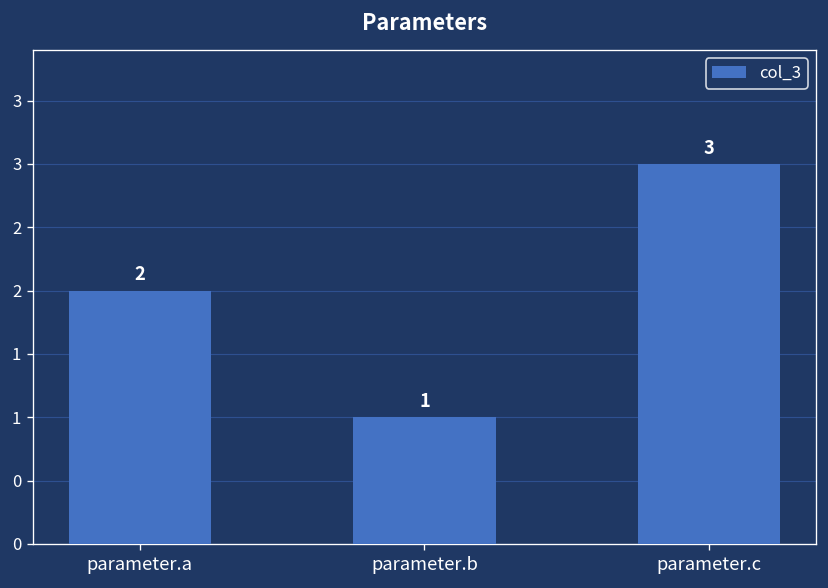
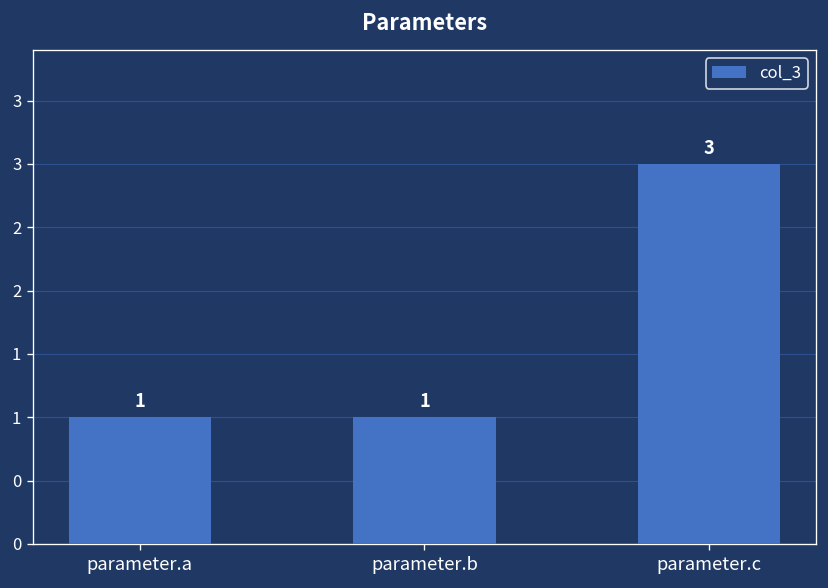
parameter.a: 2 -> 1
